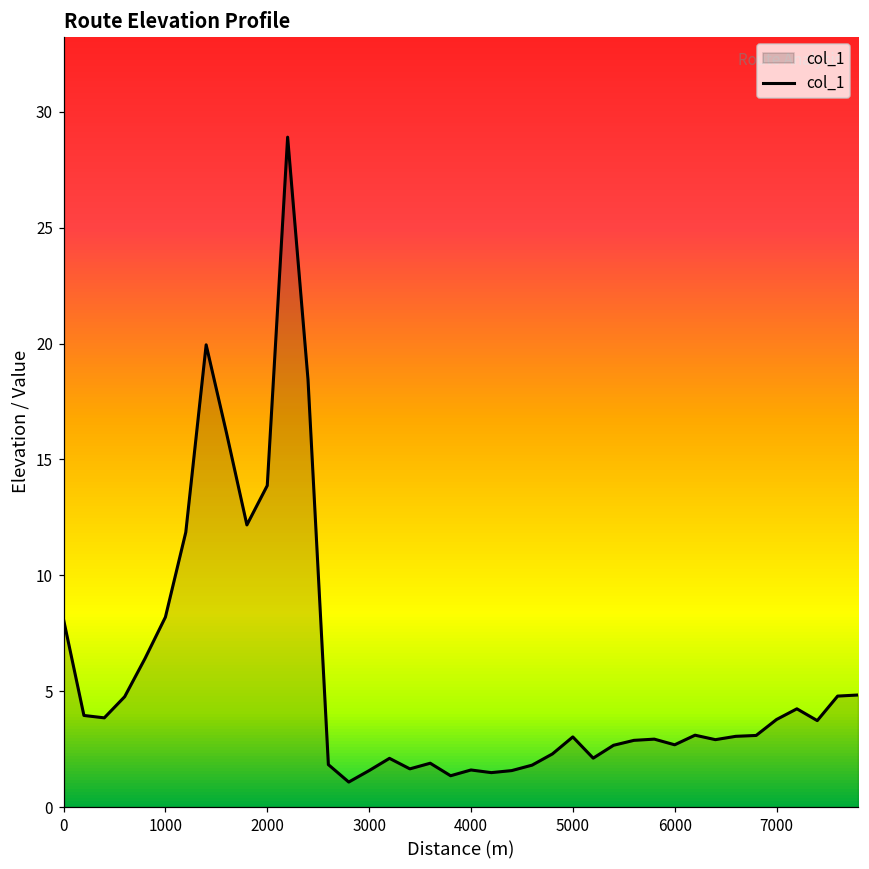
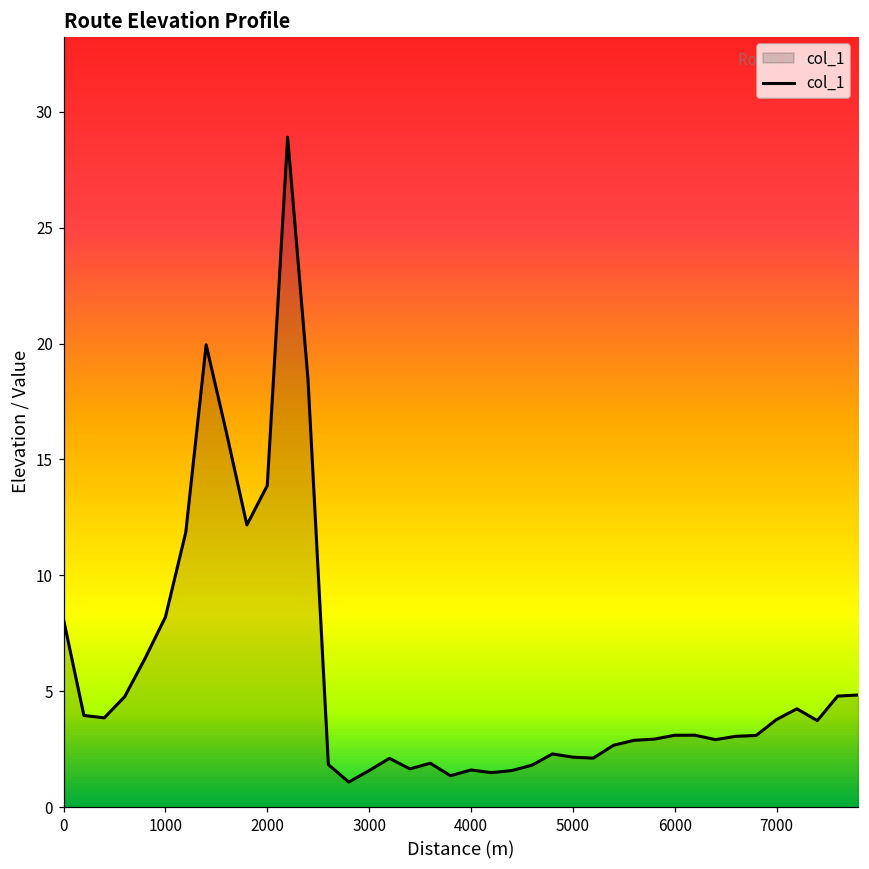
5000: 3.0 -> 2.2
6000: 2.7 -> 3.1
